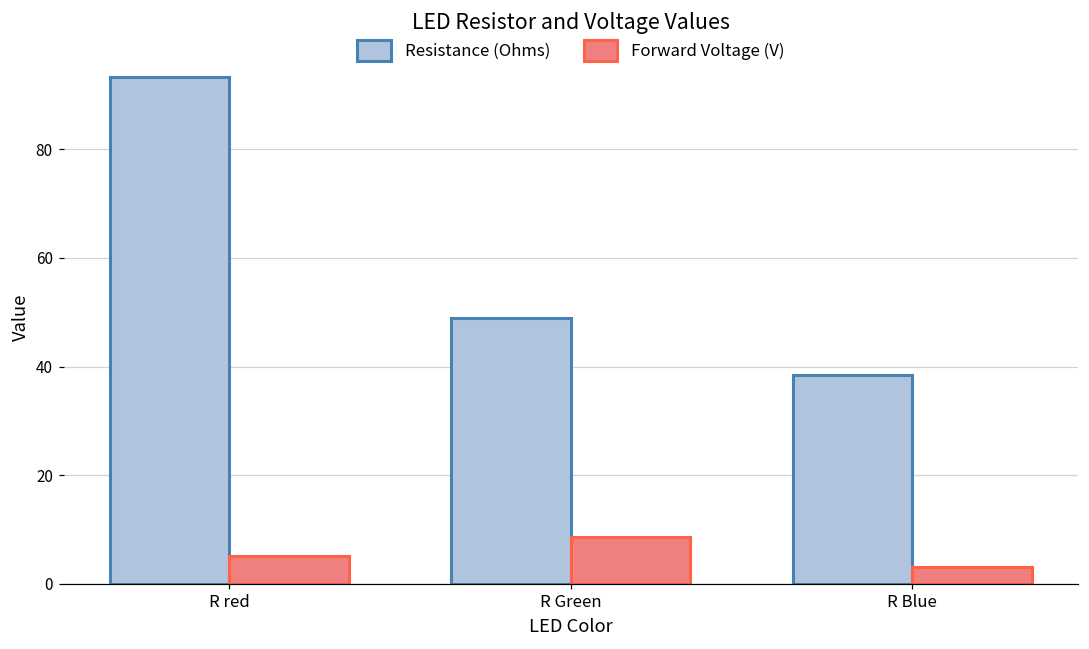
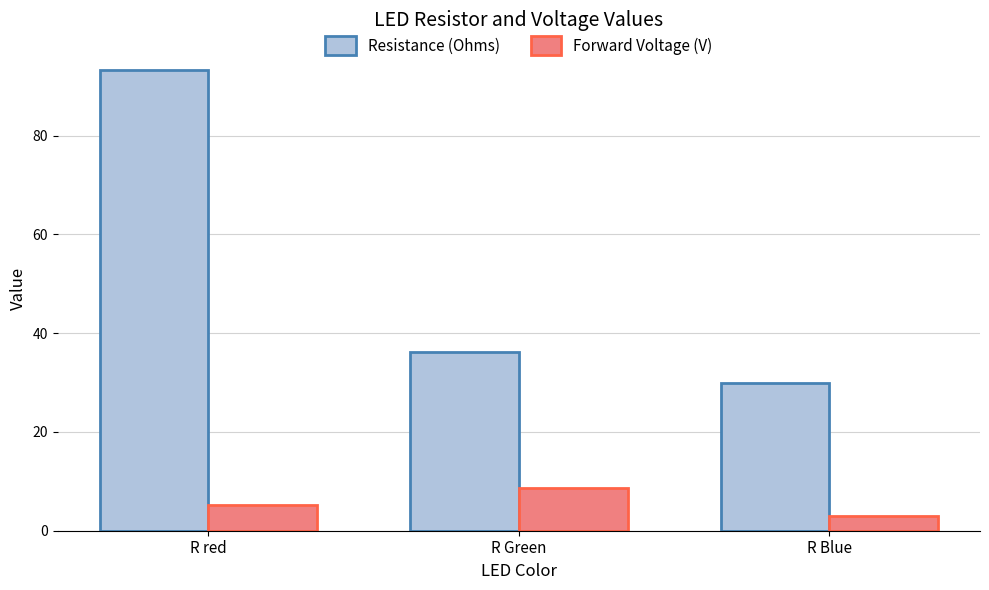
Resistance (Ohms), R Green: 49 -> 36
Resistance (Ohms), R Blue: 38 -> 30
